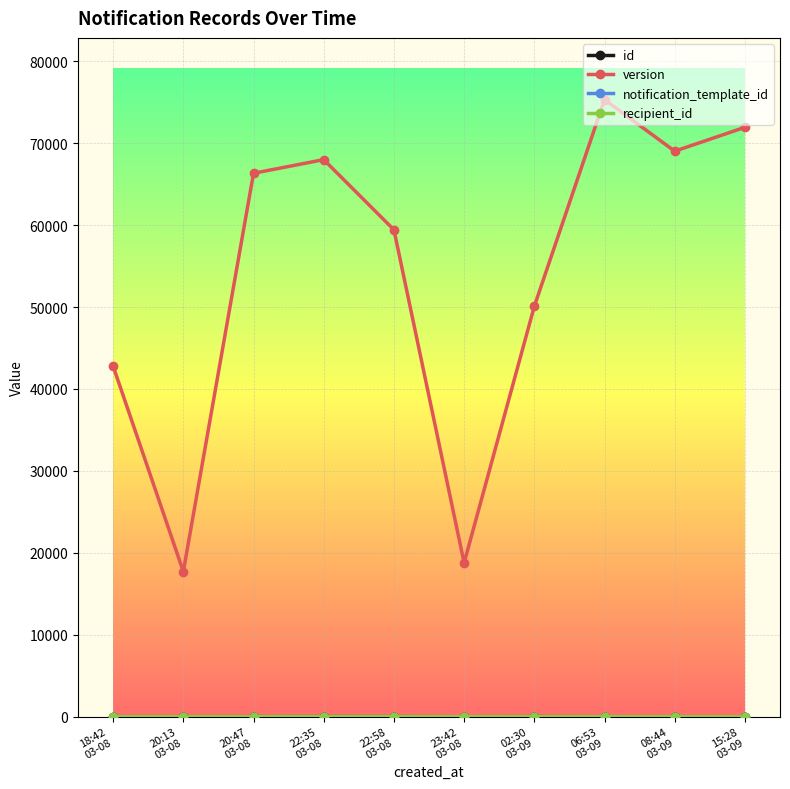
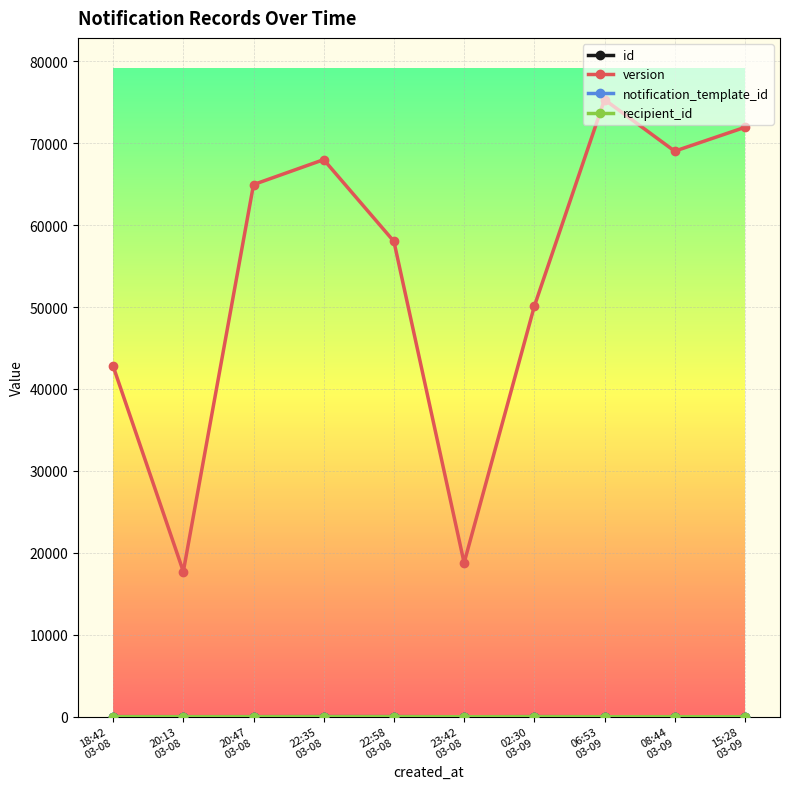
version, 20:47 03-08: 66000 -> 65000
version, 22:58 03-08: 59000 -> 58000
